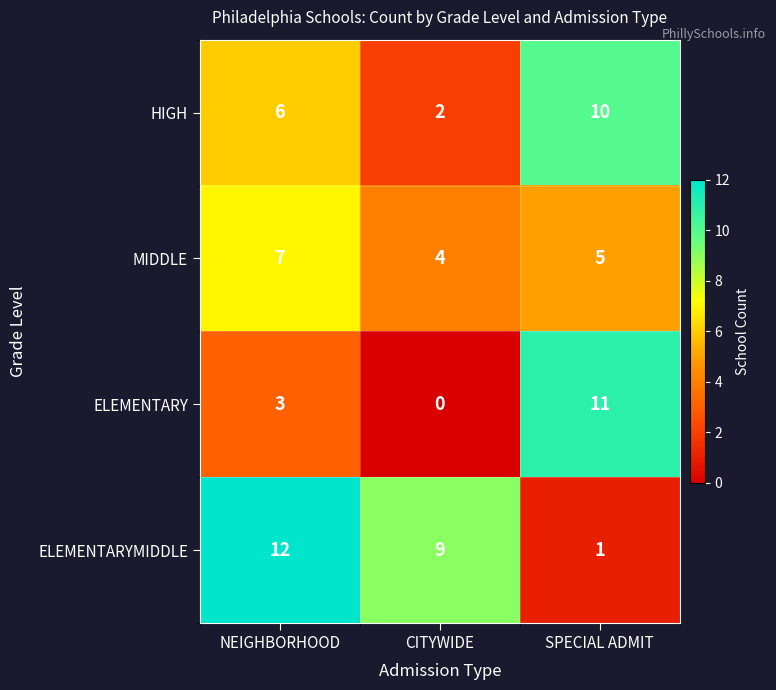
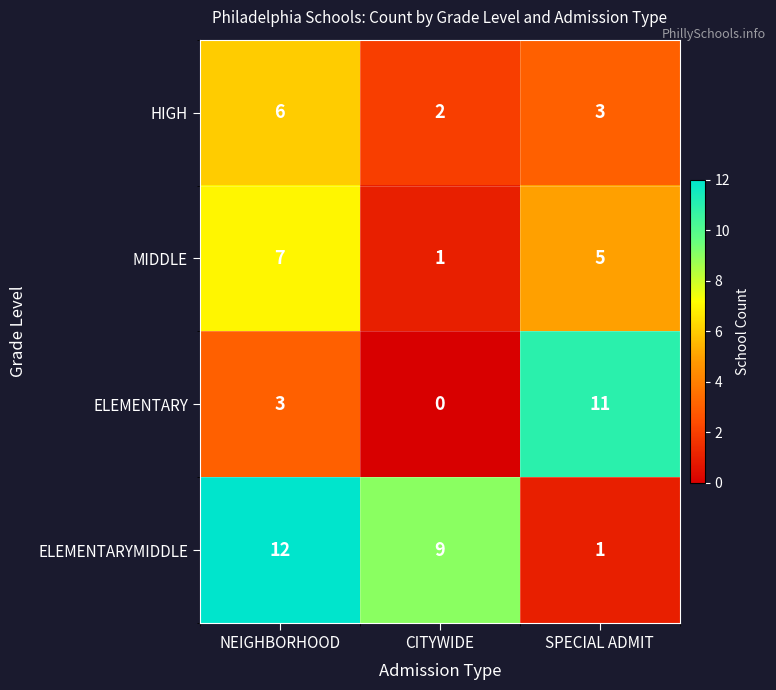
HIGH, SPECIAL ADMIT: 10 -> 3
MIDDLE, CITYWIDE: 4 -> 1
